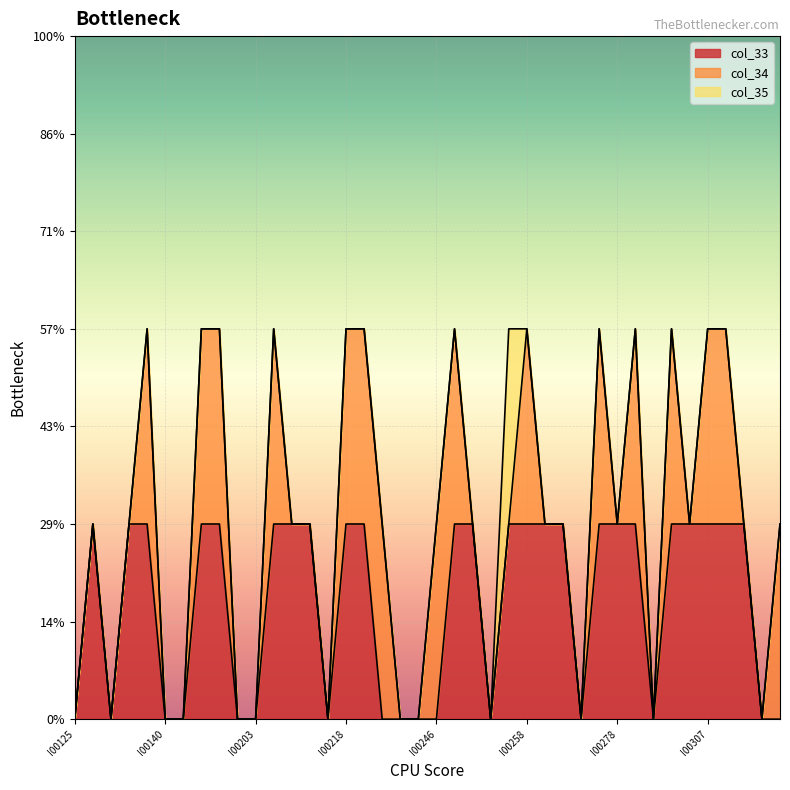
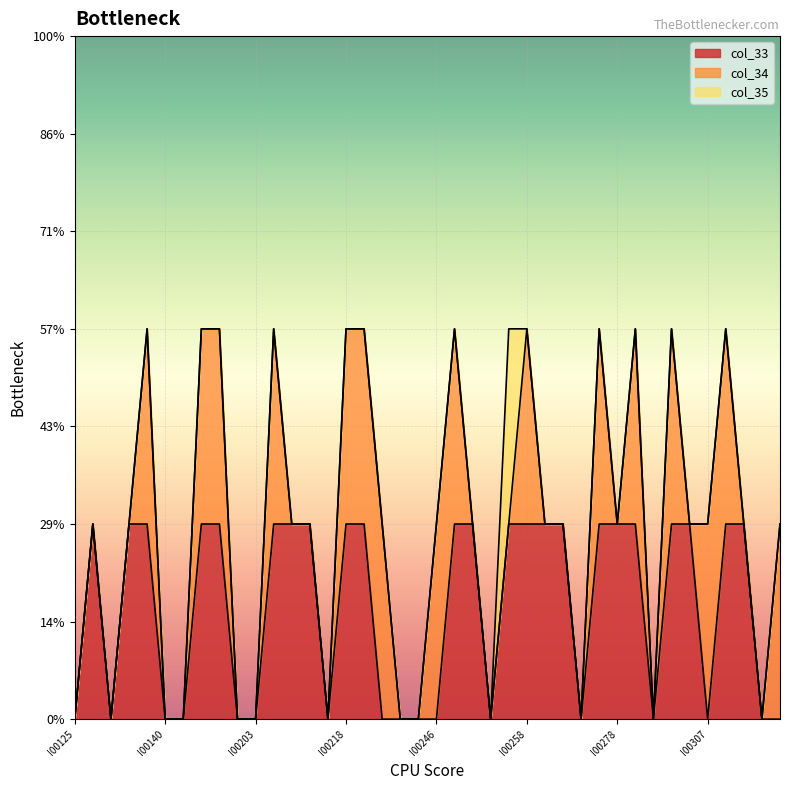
col_33, I00307: 29% -> 0%
